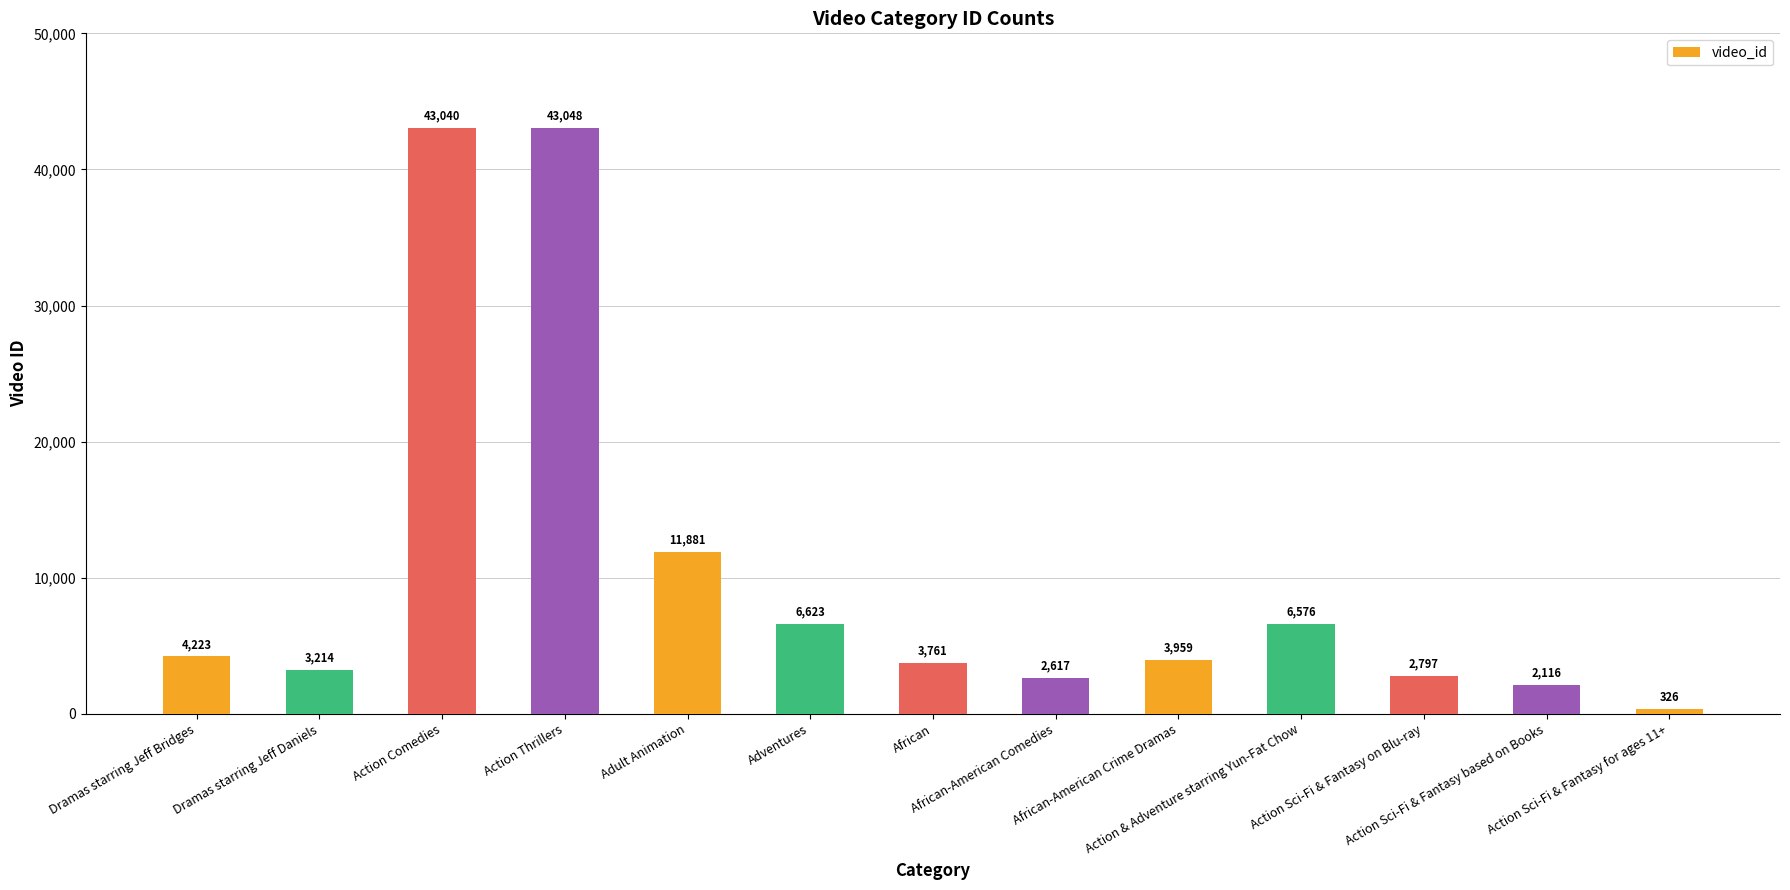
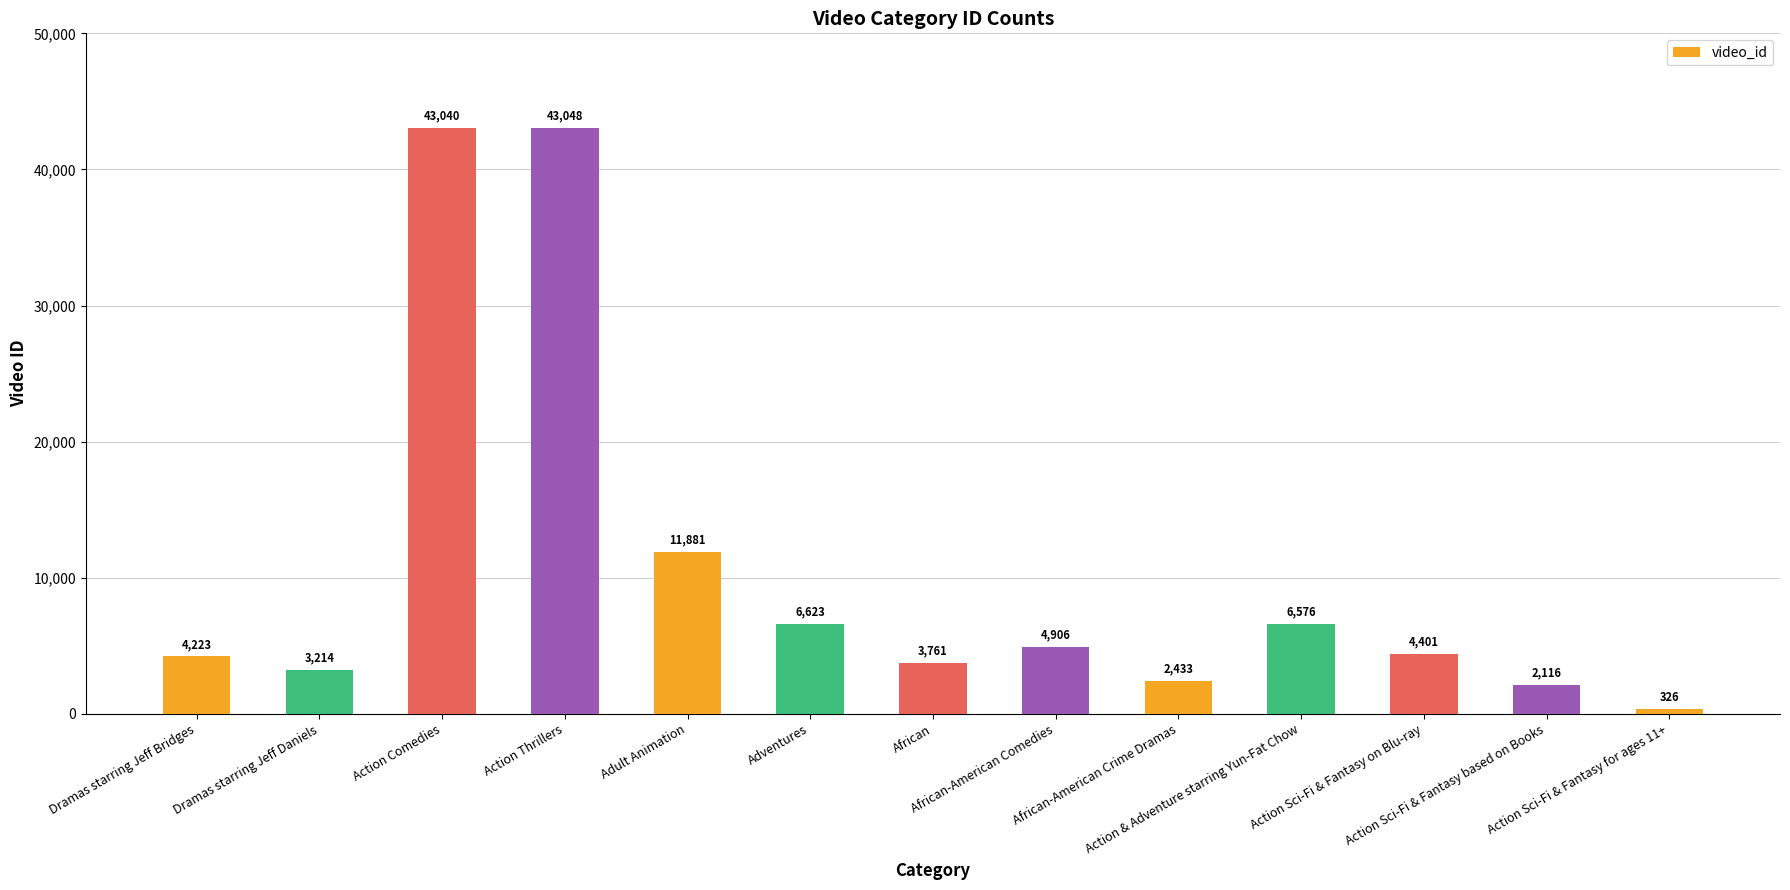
African-American Comedies: 2,617 -> 4,906
African-American Crime Dramas: 3,959 -> 2,433
Action Sci-Fi & Fantasy on Blu-ray: 2,797 -> 4,401
